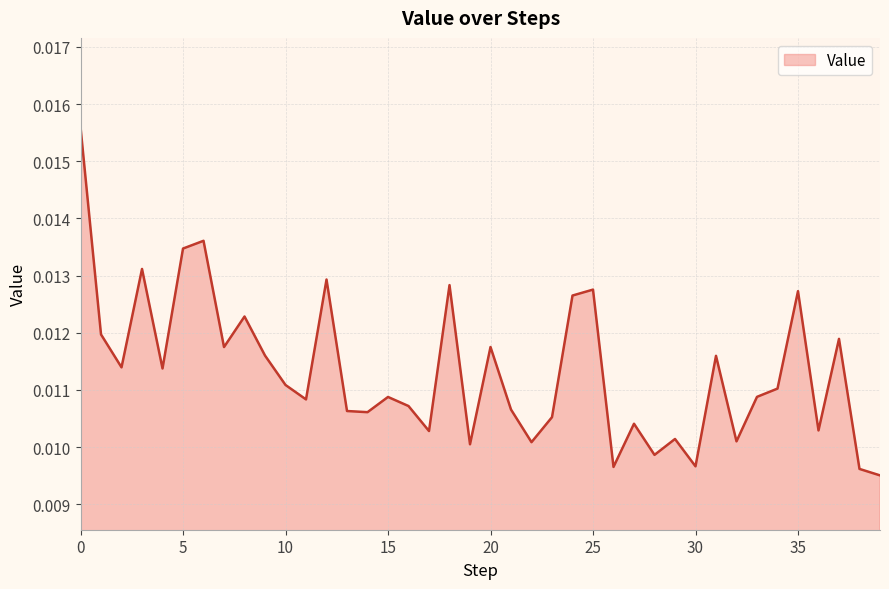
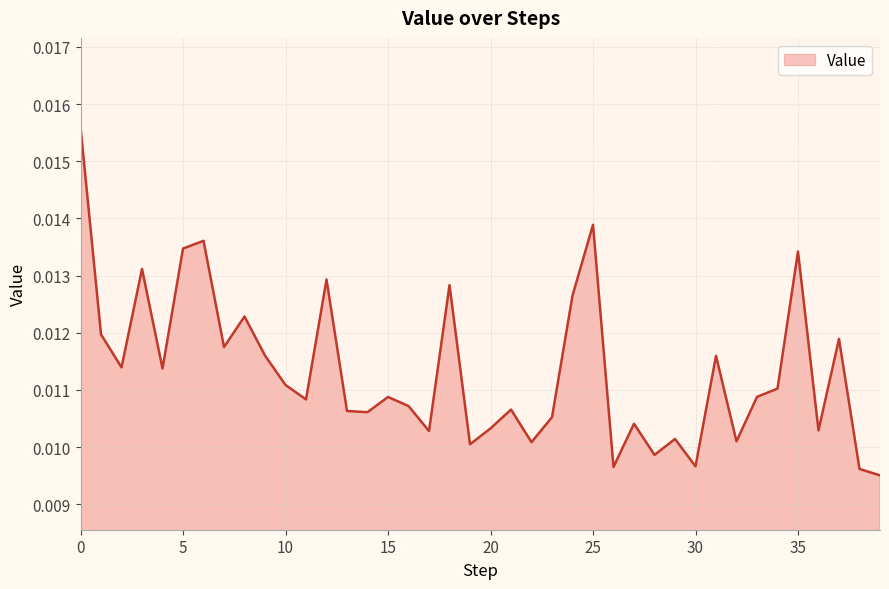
20: 0.0118 -> 0.0103
25: 0.0128 -> 0.0139
35: 0.0127 -> 0.0134
